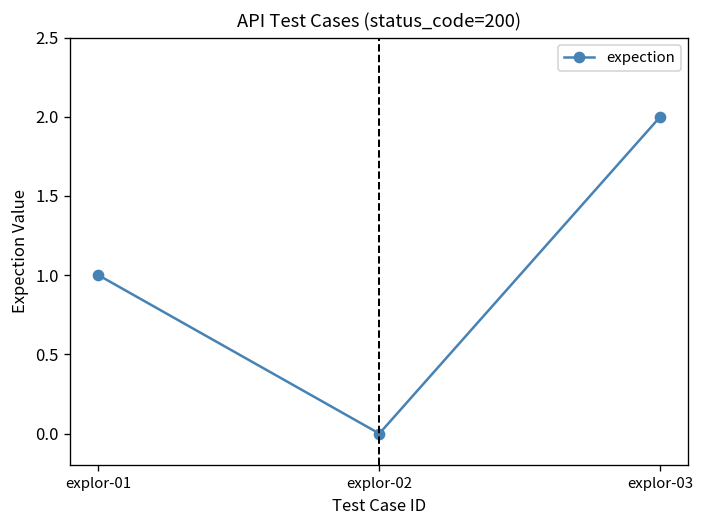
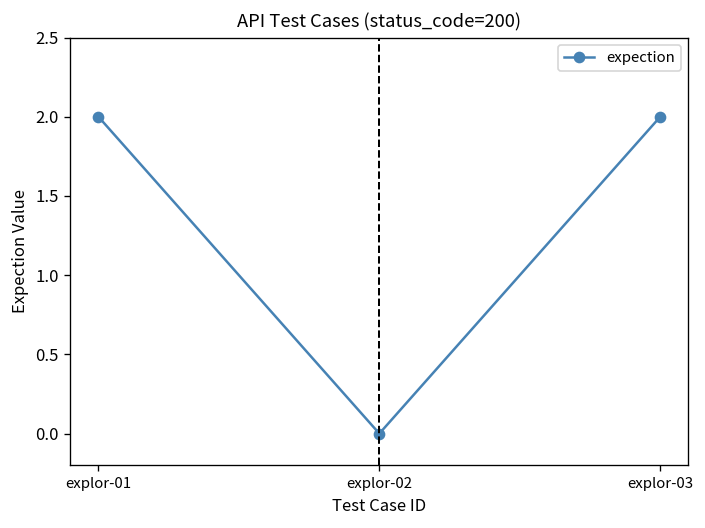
explor-01: 1 -> 2
